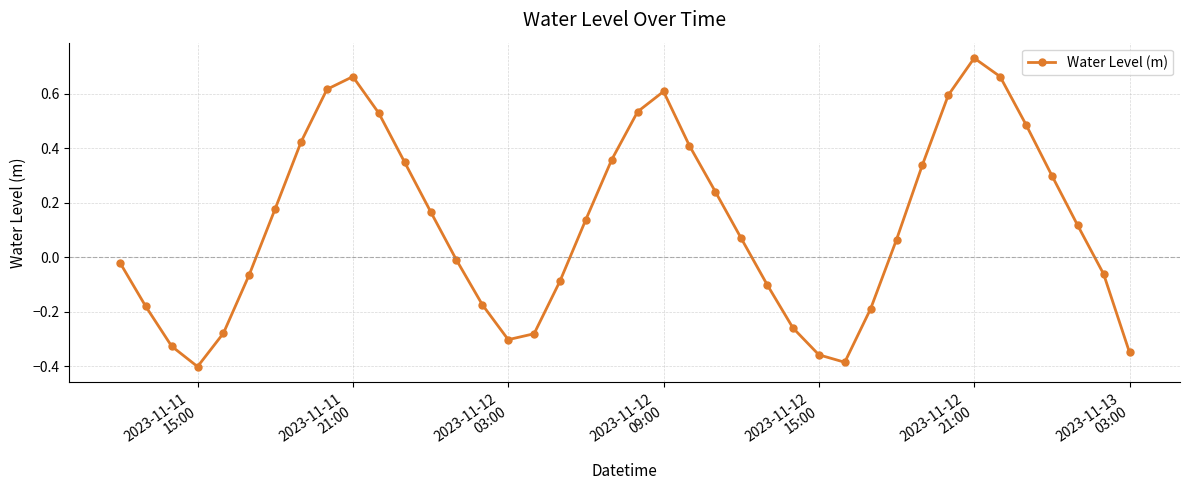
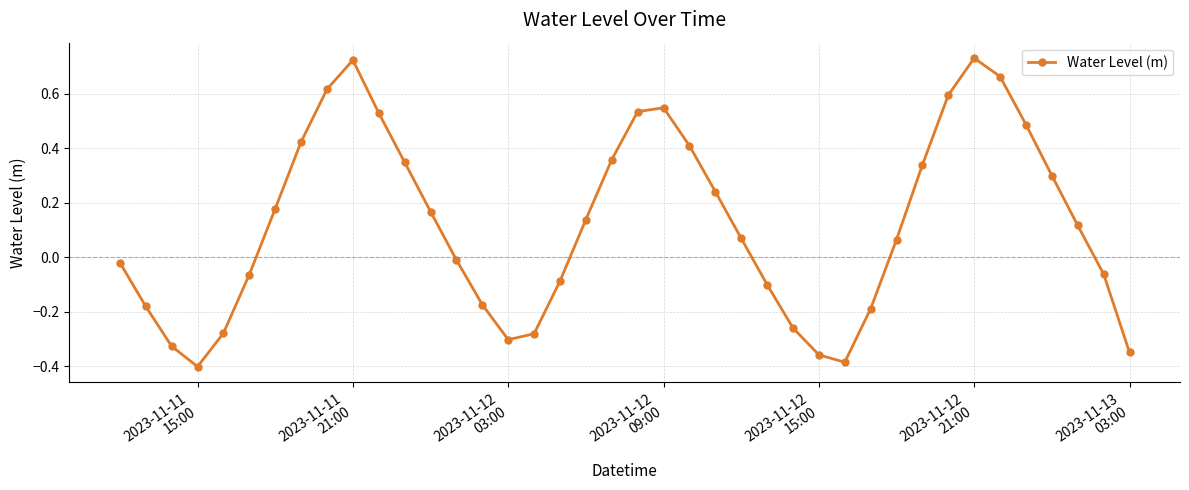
2023-11-11 21:00: 0.66 -> 0.72
2023-11-12 09:00: 0.61 -> 0.55
